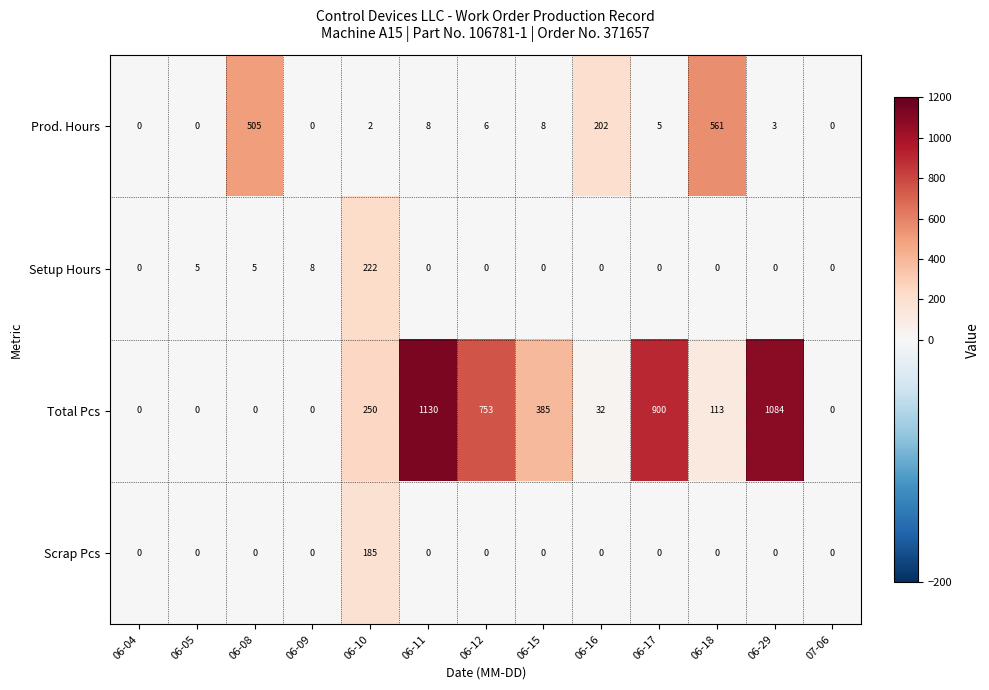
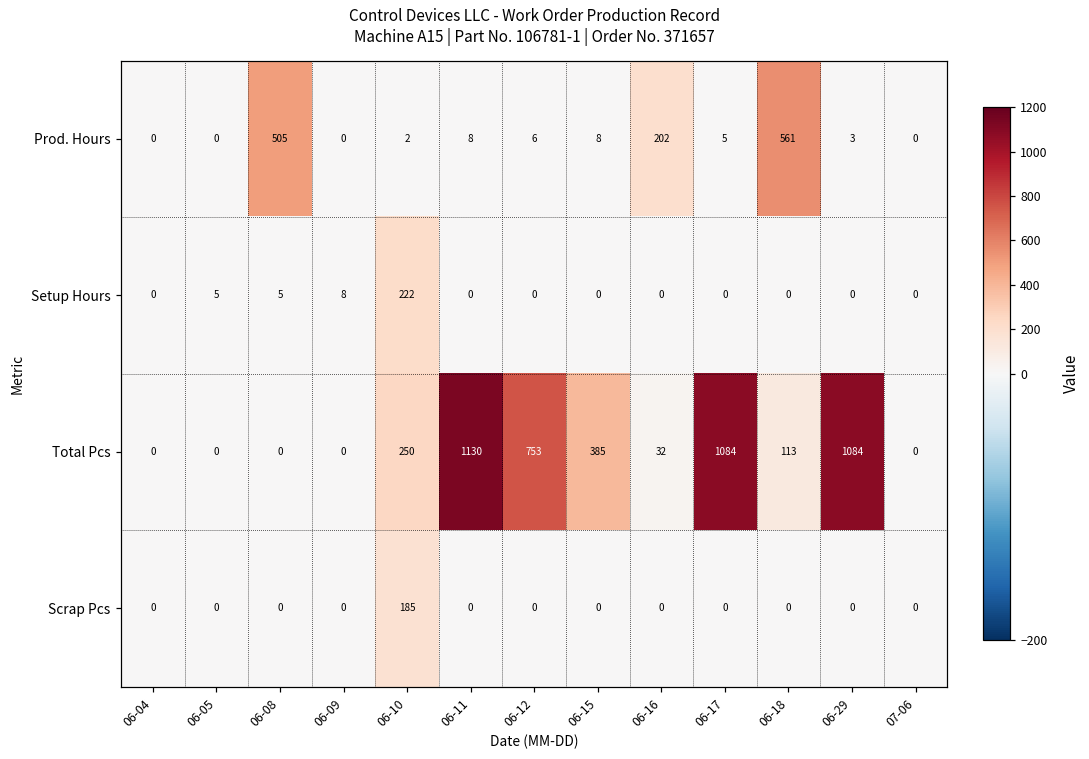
Total Pcs, 06-17: 900 -> 1084
